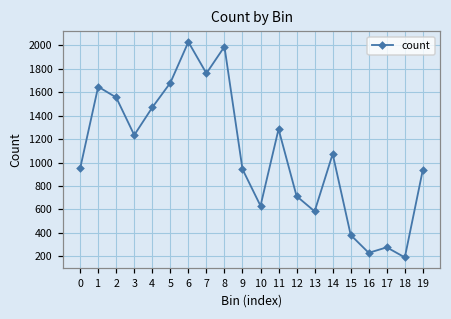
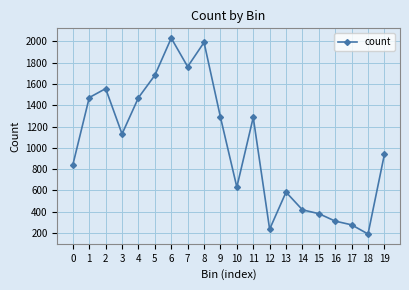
0: 950 -> 840
1: 1650 -> 1470
3: 1240 -> 1130
9: 940 -> 1290
12: 710 -> 240
14: 1070 -> 420
16: 230 -> 310
